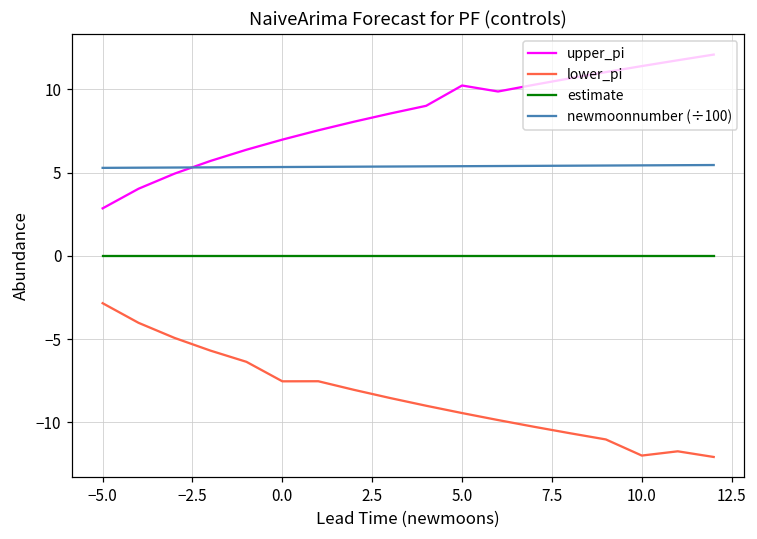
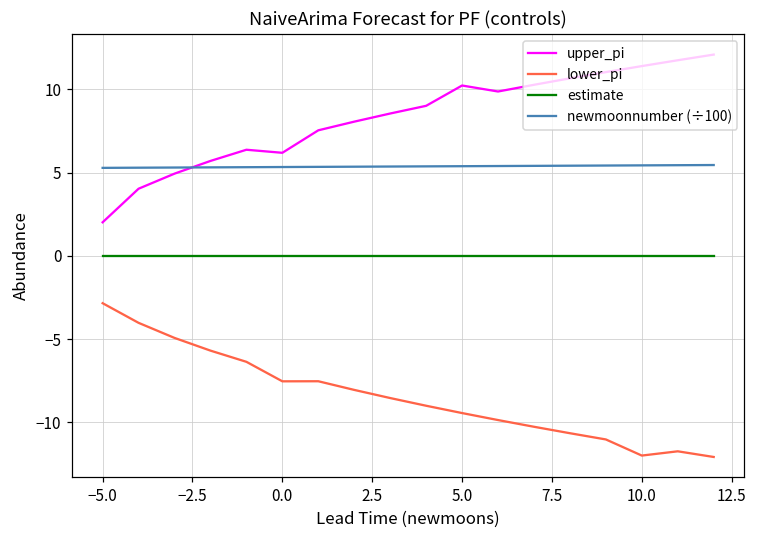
upper_pi, −5.0: 2.8 -> 2.0
upper_pi, 0.0: 7.0 -> 6.2
